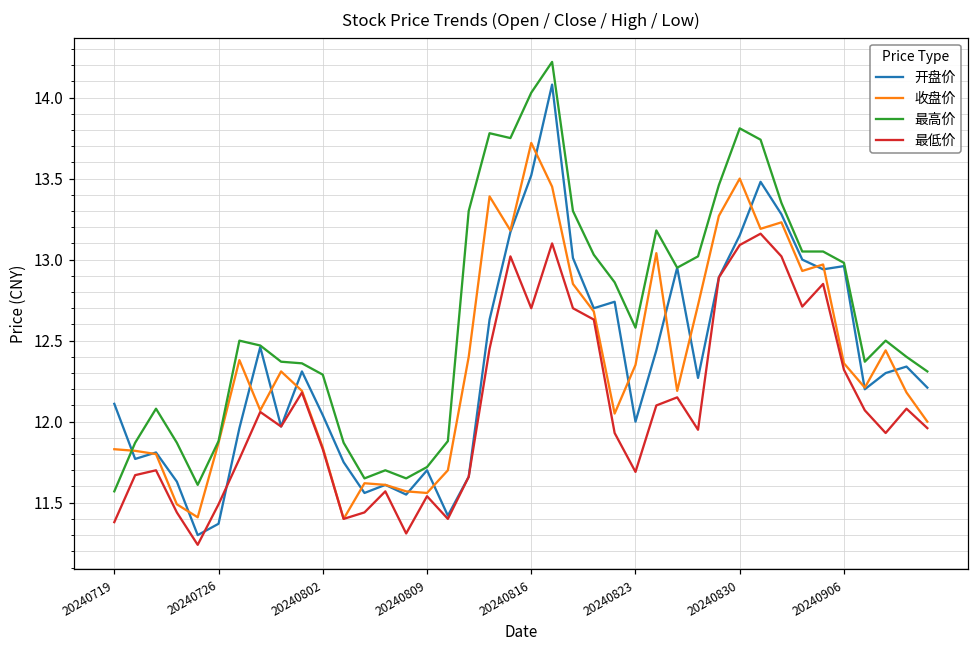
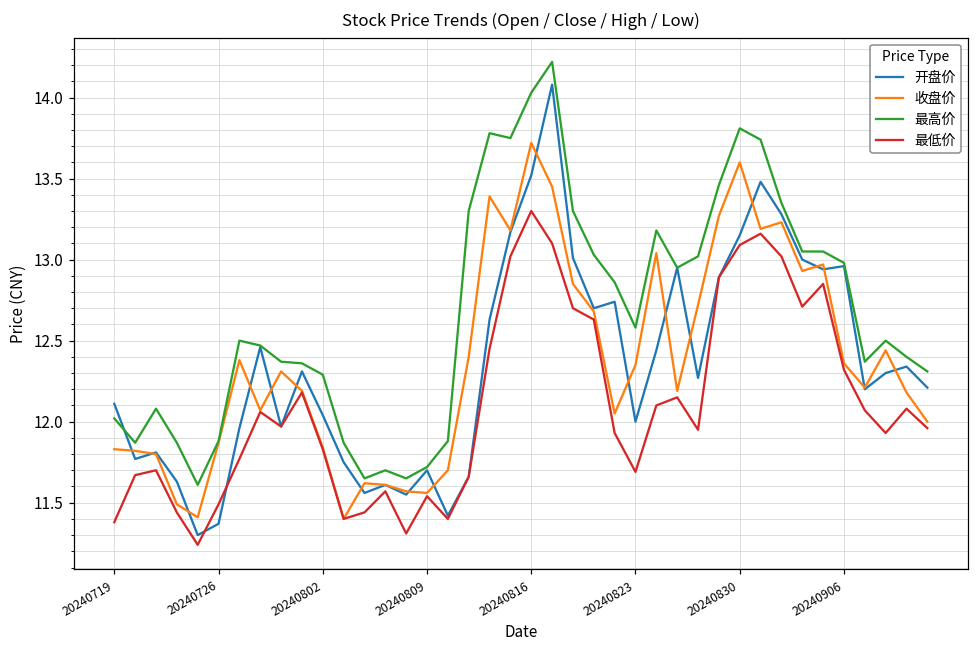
最高价, 20240719: 11.57 -> 12.02
最低价, 20240816: 12.7 -> 13.3
收盘价, 20240830: 13.5 -> 13.6
